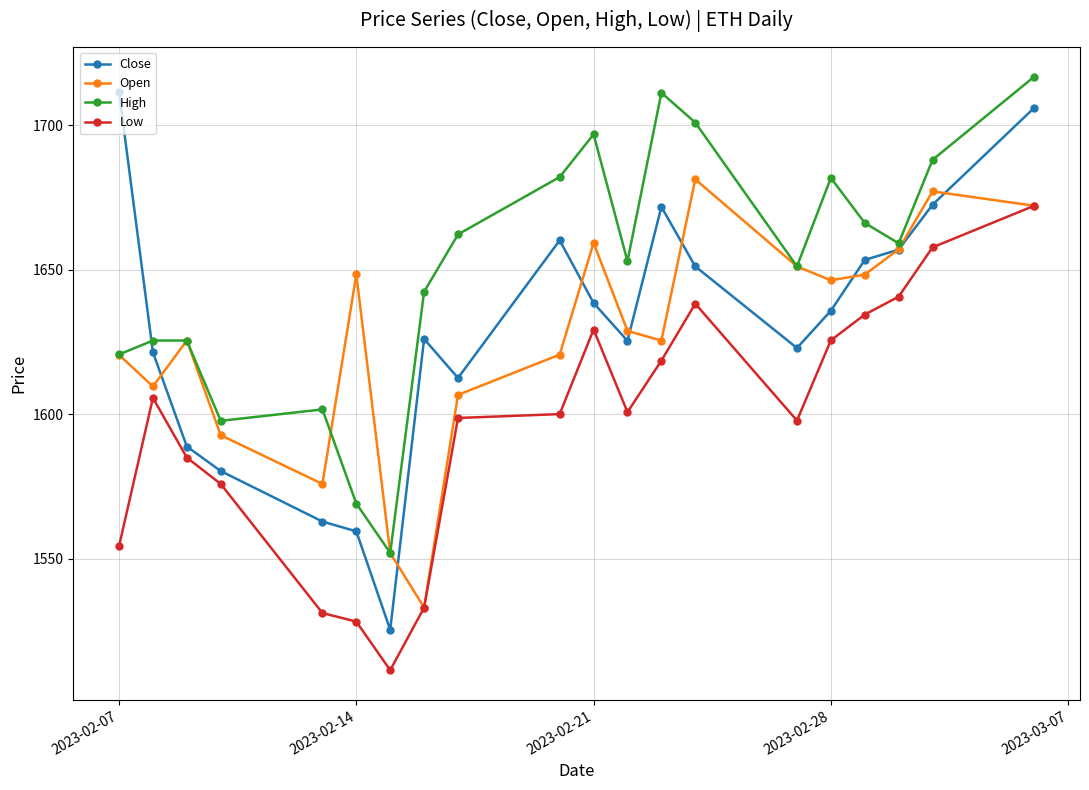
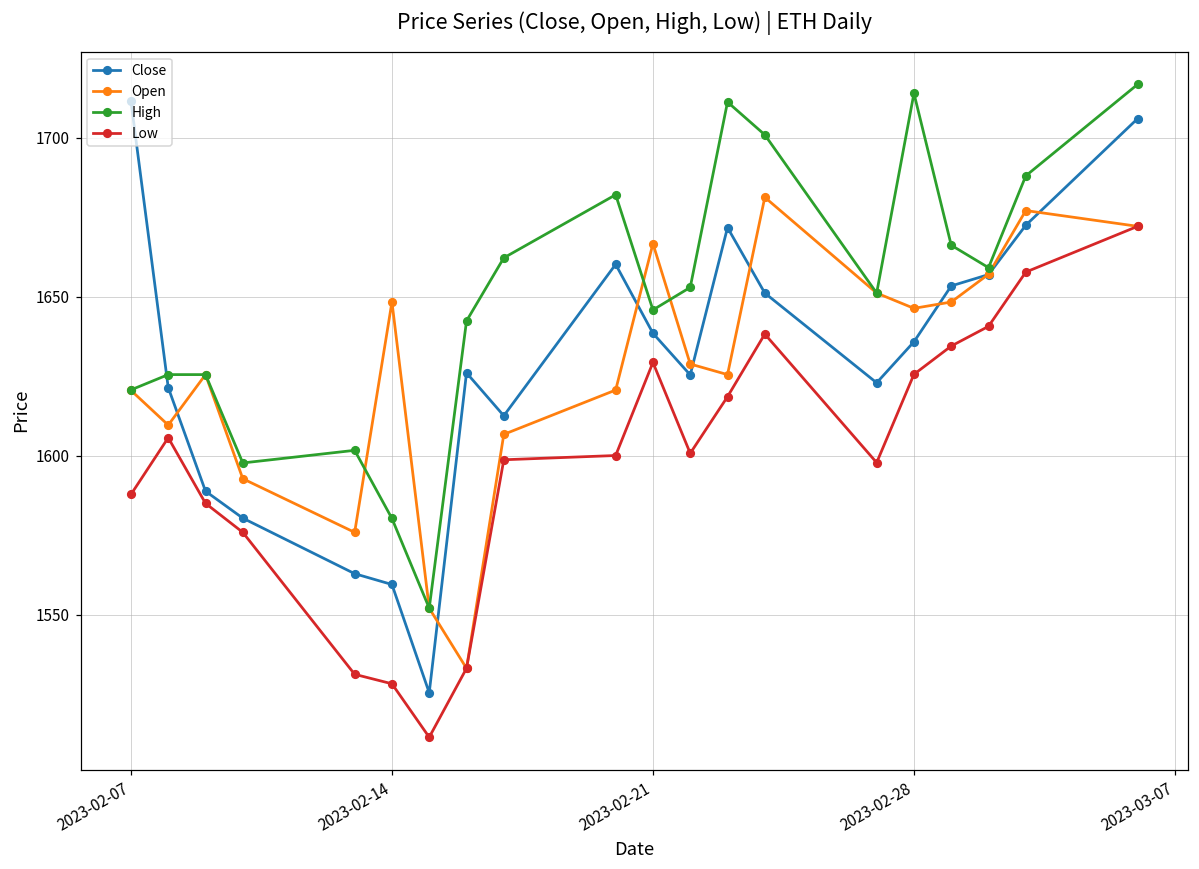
Low, 2023-02-07: 1554 -> 1588
High, 2023-02-14: 1569 -> 1580
Open, 2023-02-21: 1659 -> 1667
High, 2023-02-21: 1697 -> 1646
High, 2023-02-28: 1682 -> 1714
